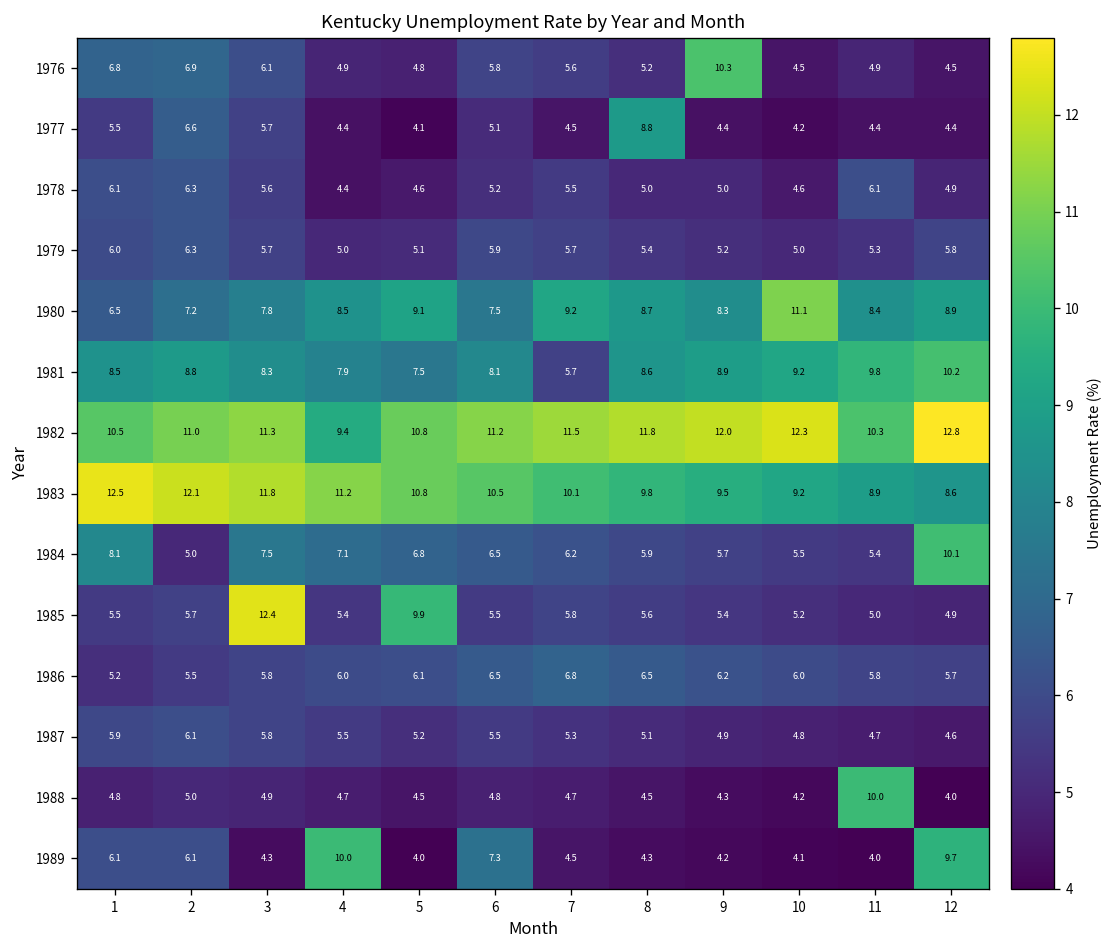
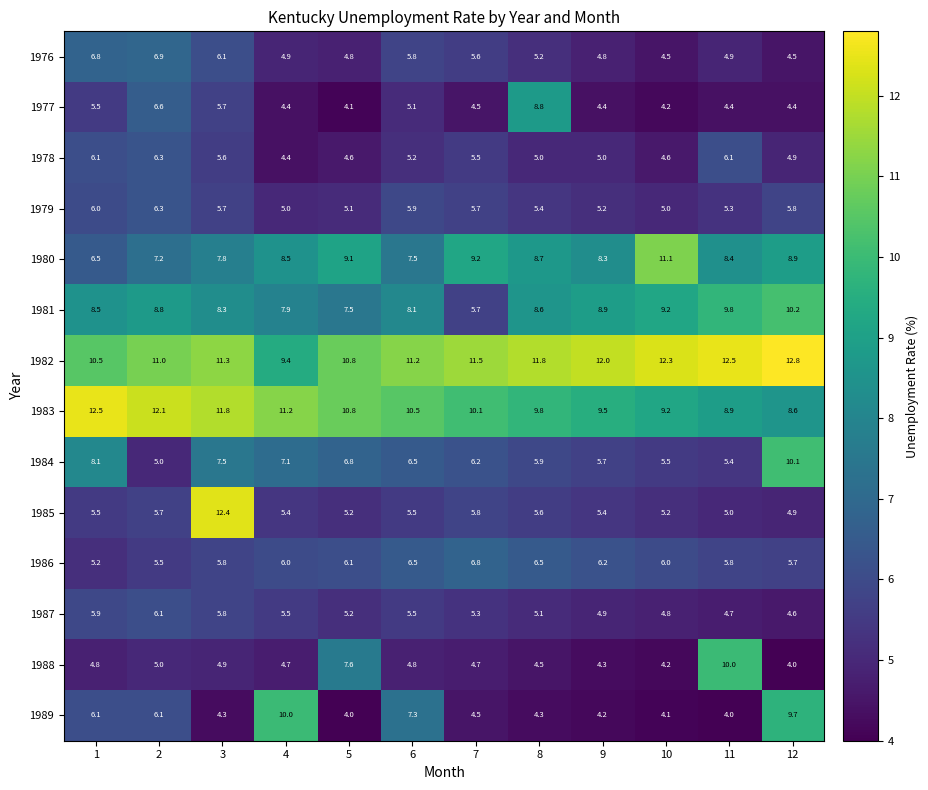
1976, 9: 10.3 -> 4.8
1982, 11: 10.3 -> 12.5
1985, 5: 9.9 -> 5.2
1988, 5: 4.5 -> 7.6
